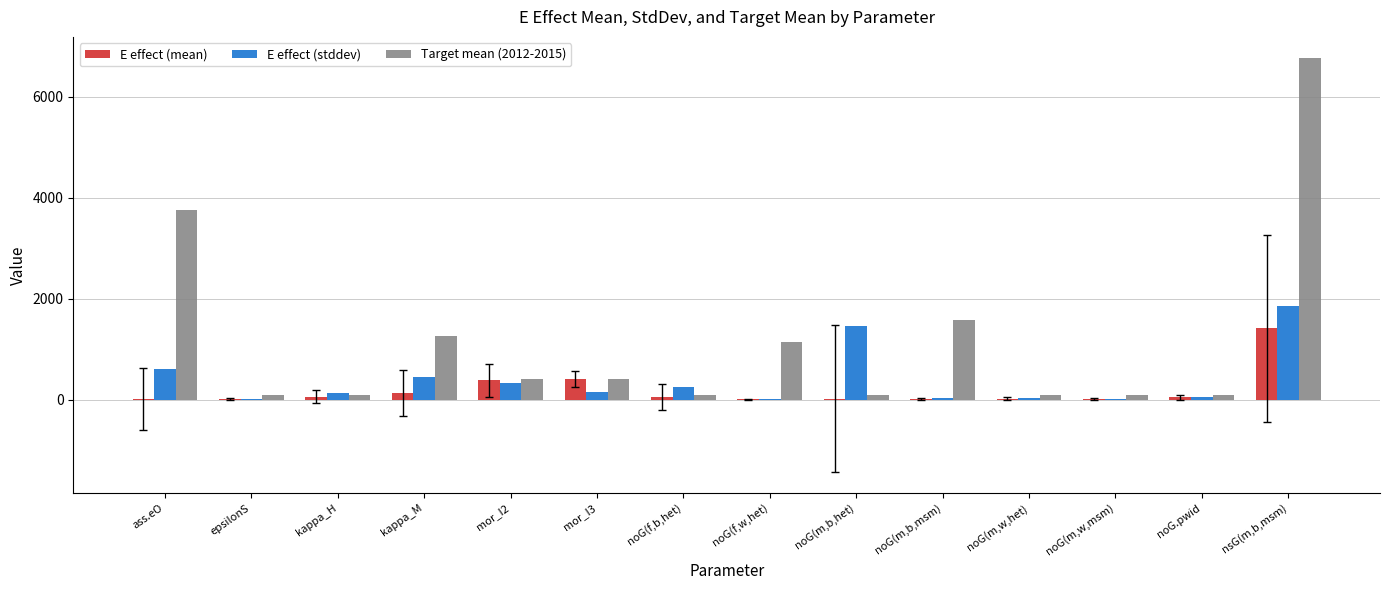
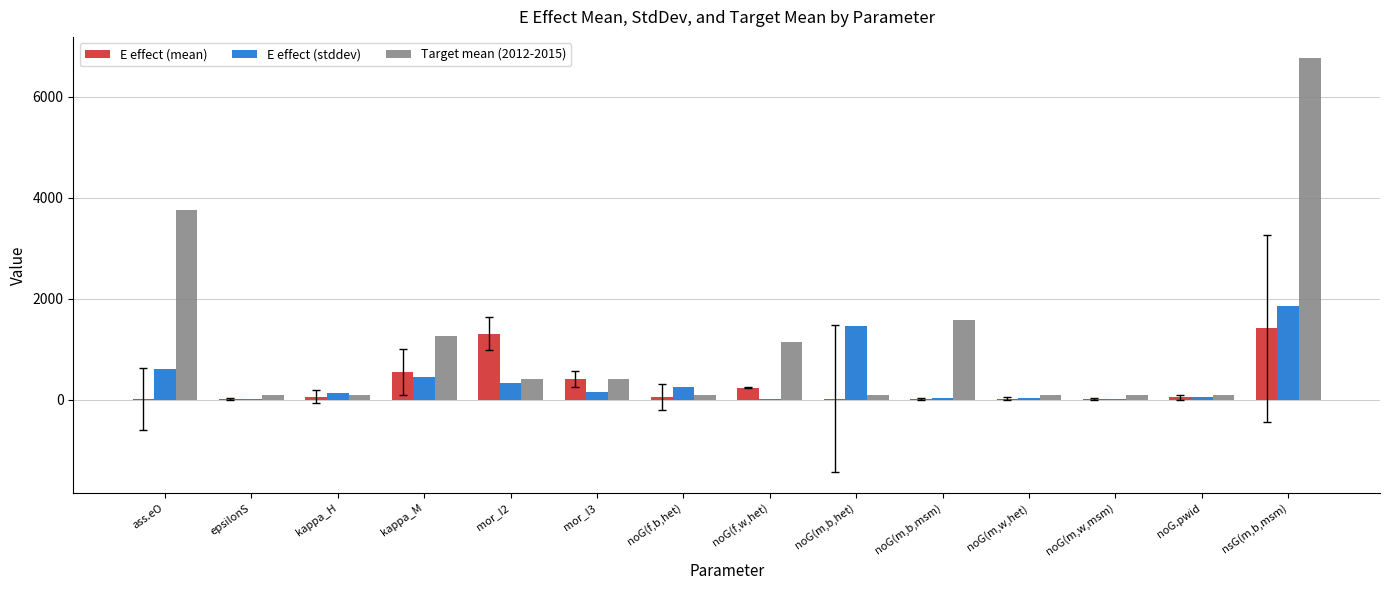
E effect (mean), kappa_M: 100 -> 500
E effect (mean), mor_I2: 400 -> 1300
E effect (mean), noG(f,w,het): 0 -> 200
